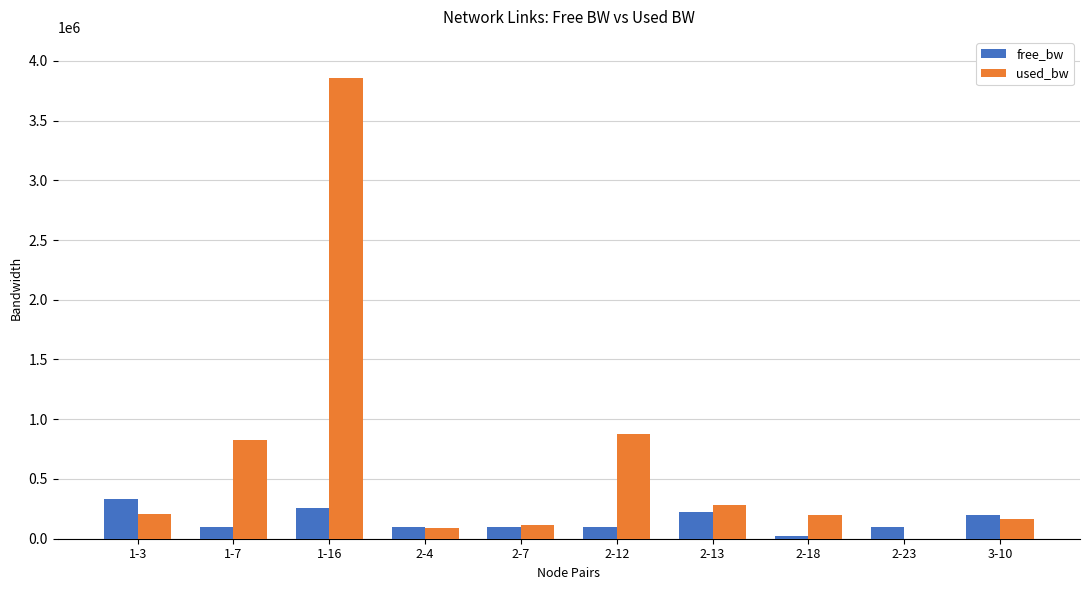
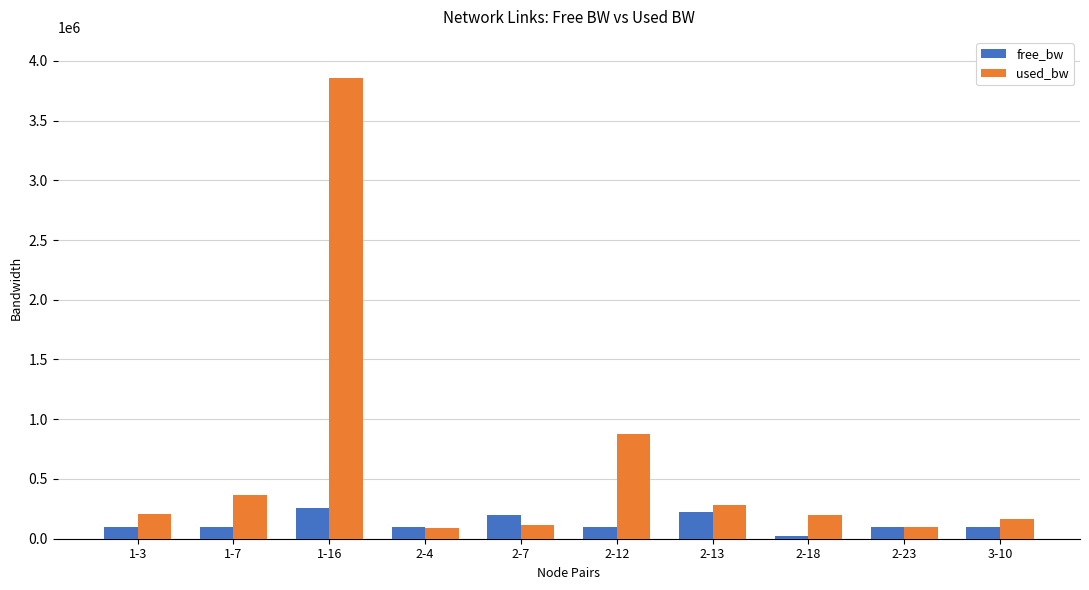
free_bw, 1-3: 340000 -> 100000
used_bw, 1-7: 820000 -> 370000
free_bw, 2-7: 100000 -> 200000
used_bw, 2-23: 0 -> 100000
free_bw, 3-10: 190000 -> 100000
